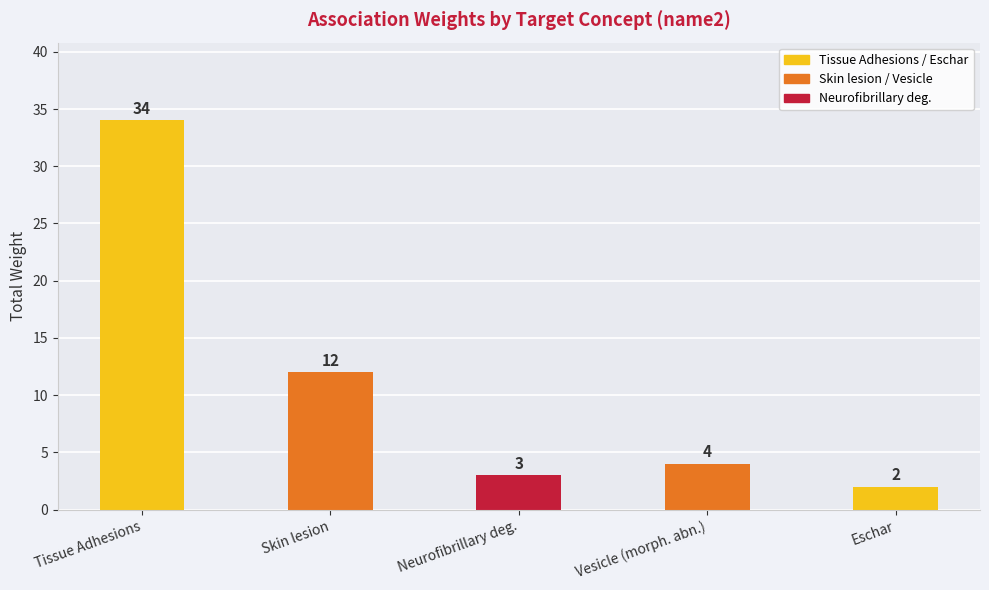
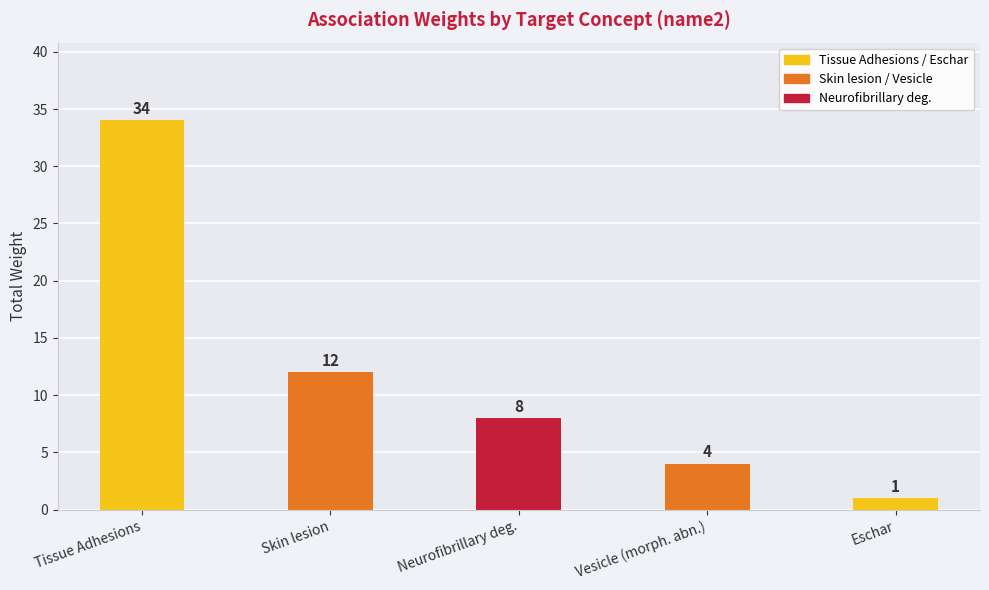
Neurofibrillary deg.: 3 -> 8
Eschar: 2 -> 1
